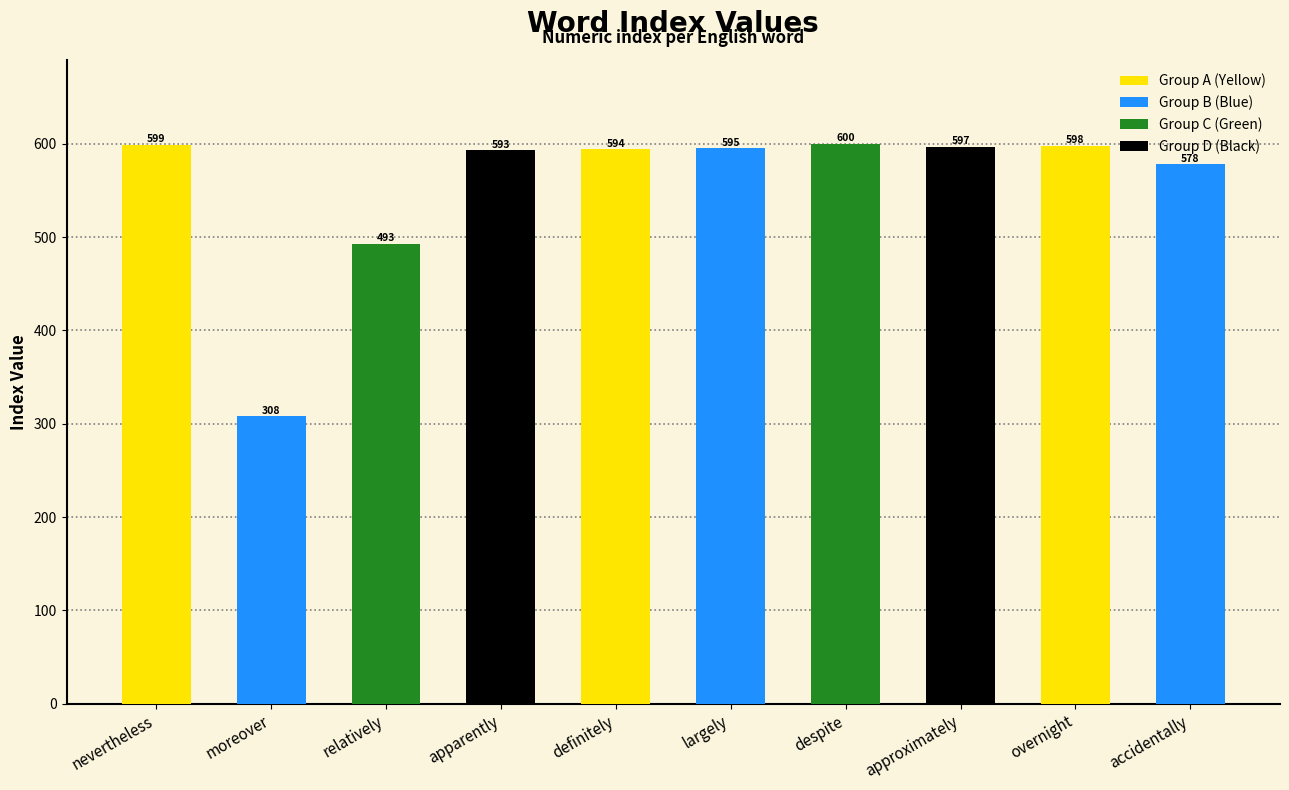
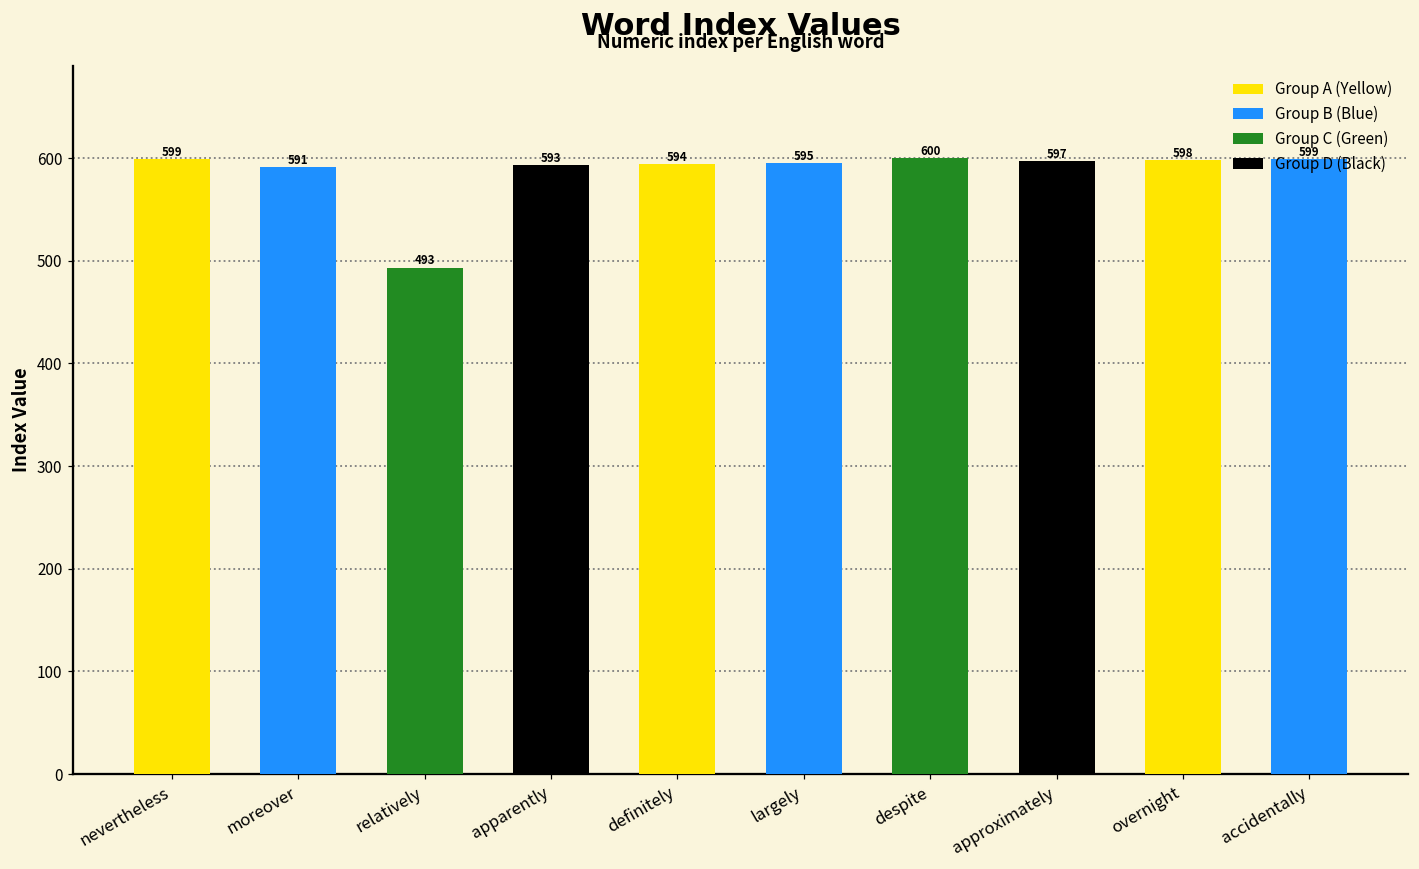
moreover: 308 -> 591
accidentally: 578 -> 599
